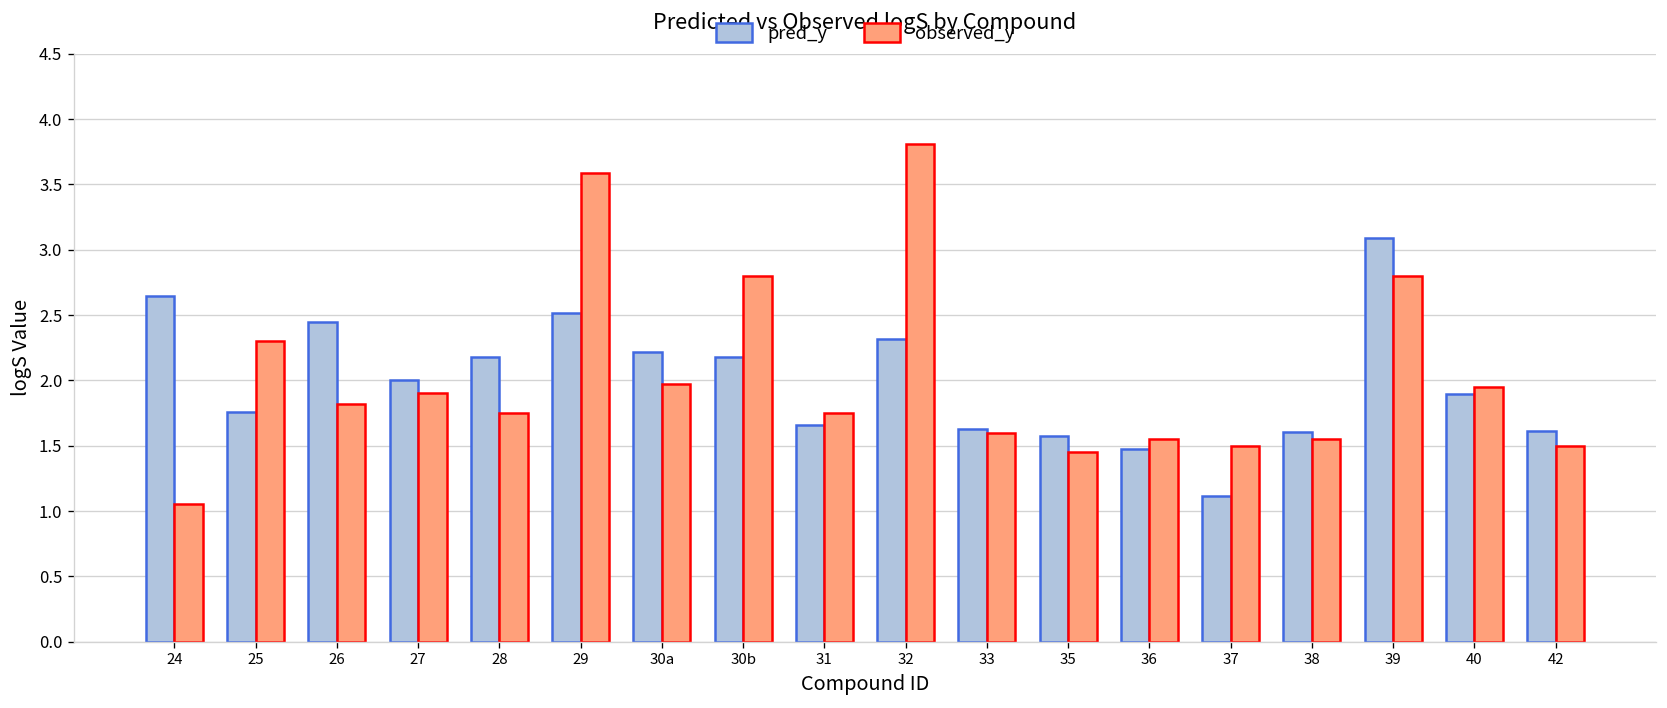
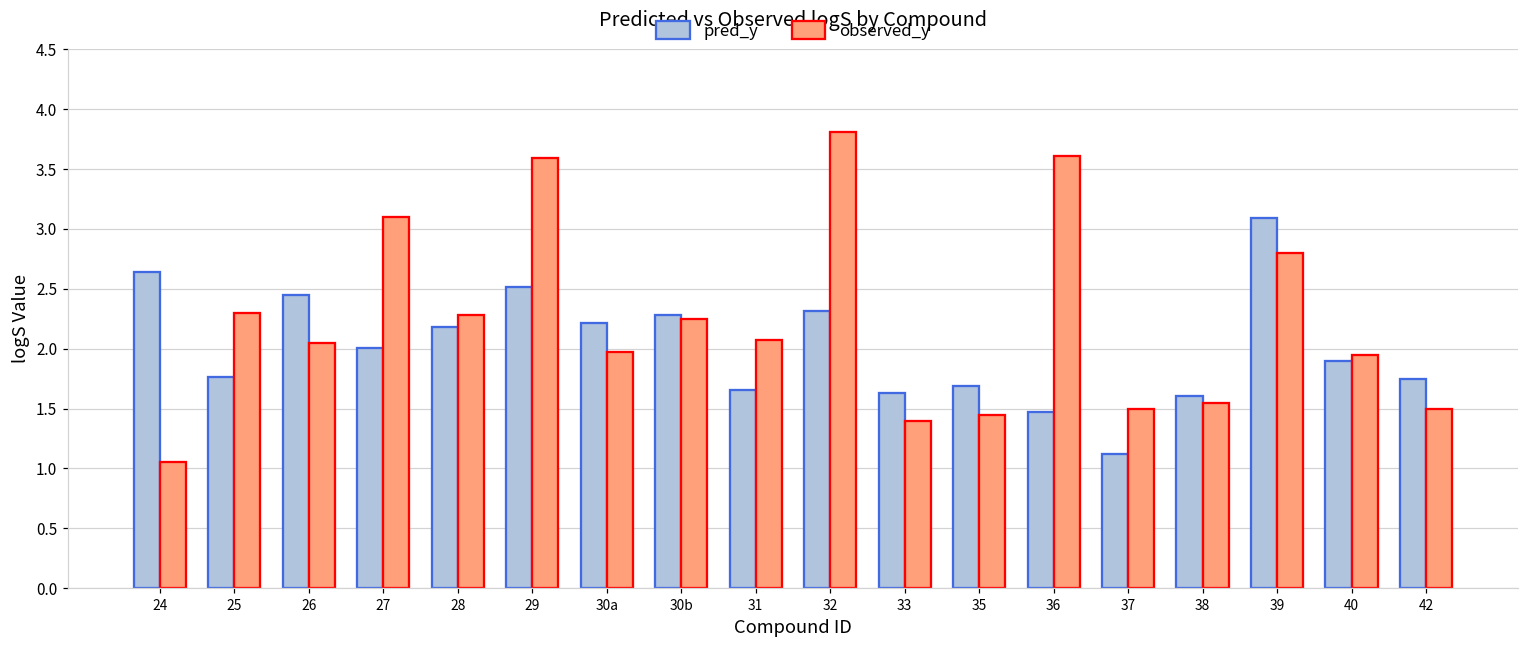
observed_y, 26: 1.82 -> 2.05
observed_y, 27: 1.9 -> 3.1
observed_y, 28: 1.75 -> 2.28
pred_y, 30b: 2.18 -> 2.28
observed_y, 30b: 2.80 -> 2.25
observed_y, 31: 1.75 -> 2.07
observed_y, 33: 1.6 -> 1.4
pred_y, 35: 1.57 -> 1.69
observed_y, 36: 1.55 -> 3.61
pred_y, 42: 1.61 -> 1.75
